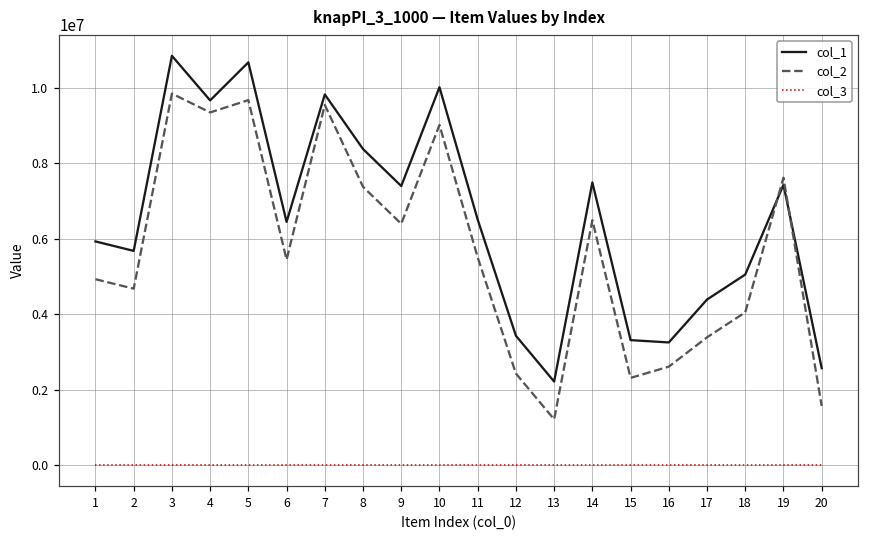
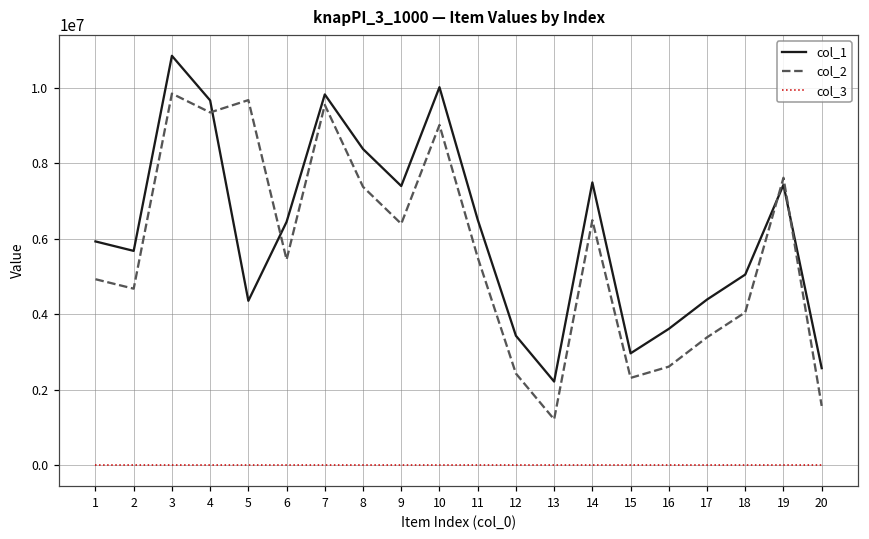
col_1, 5: 10700000 -> 4400000
col_1, 15: 3300000 -> 3000000
col_1, 16: 3300000 -> 3600000
